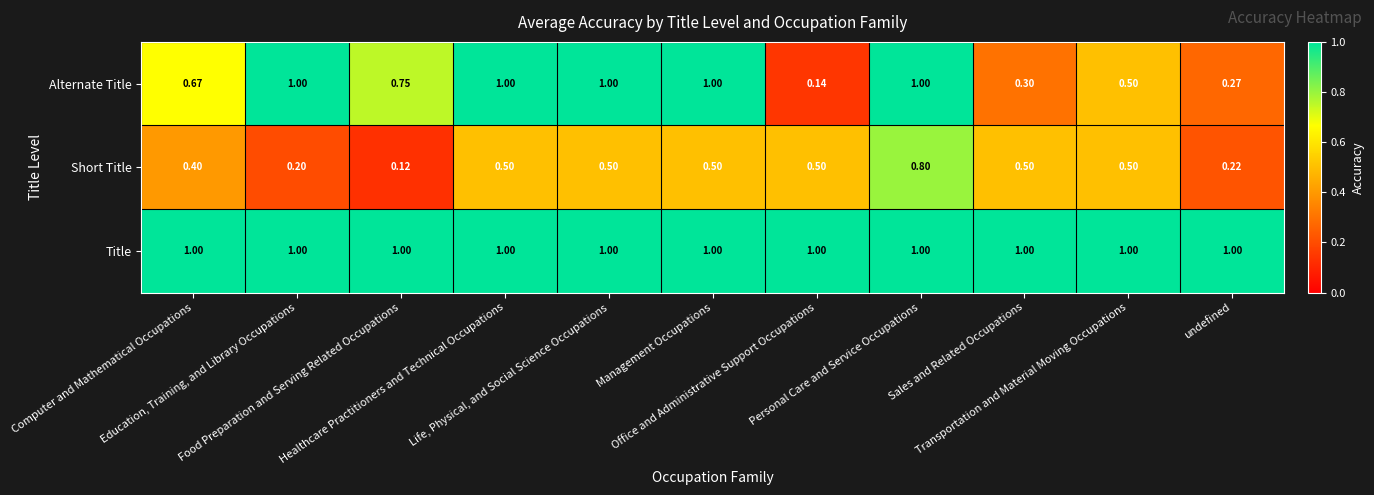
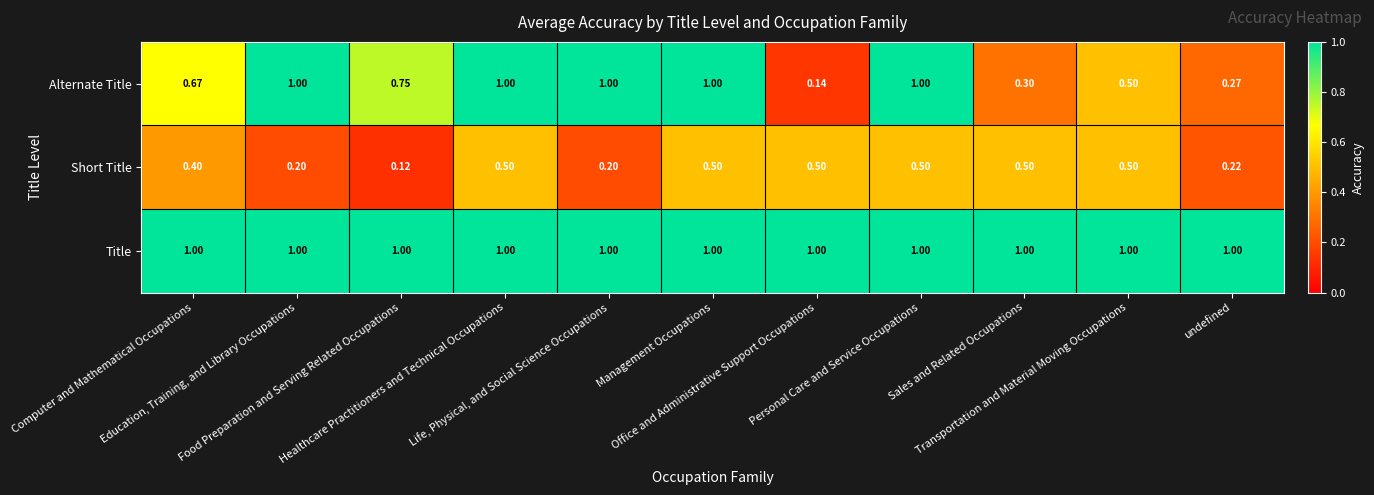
Short Title, Life, Physical, and Social Science Occupations: 0.50 -> 0.20
Short Title, Personal Care and Service Occupations: 0.80 -> 0.50
